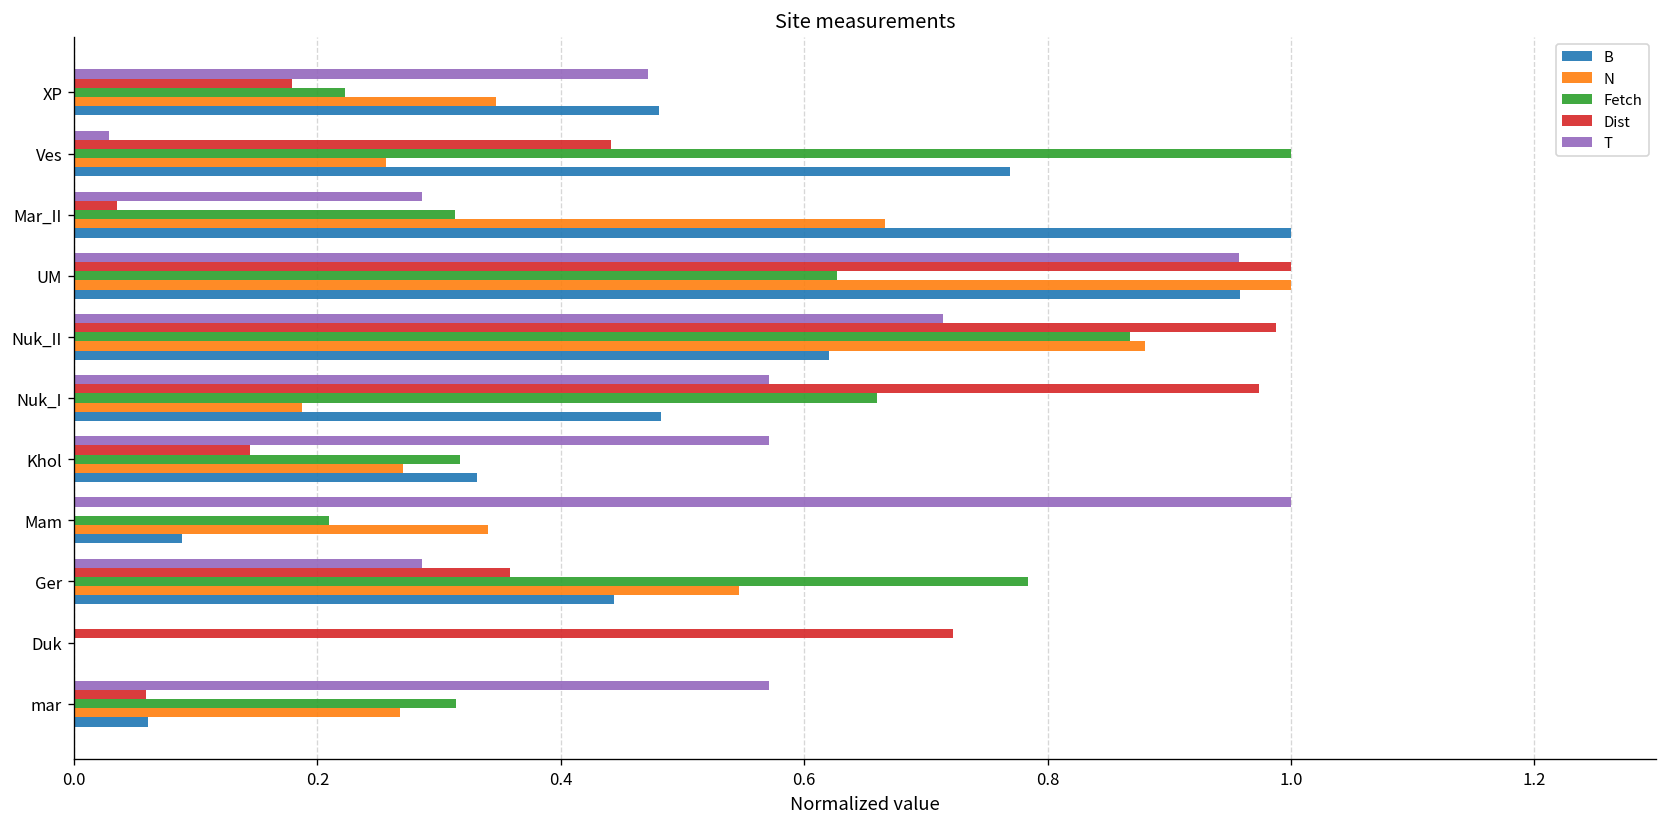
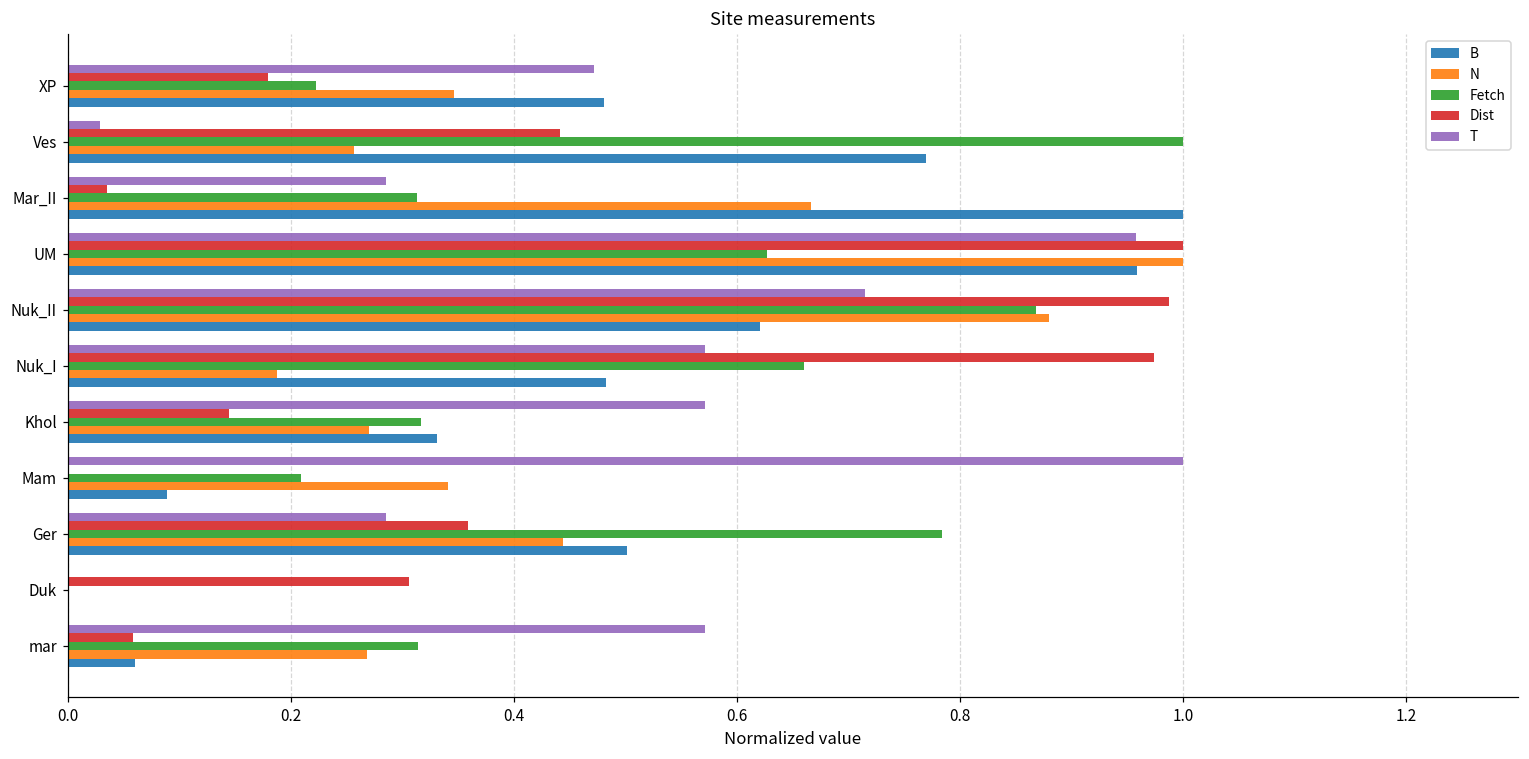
N, Ger: 0.546 -> 0.444
B, Ger: 0.444 -> 0.502
Dist, Duk: 0.722 -> 0.306
